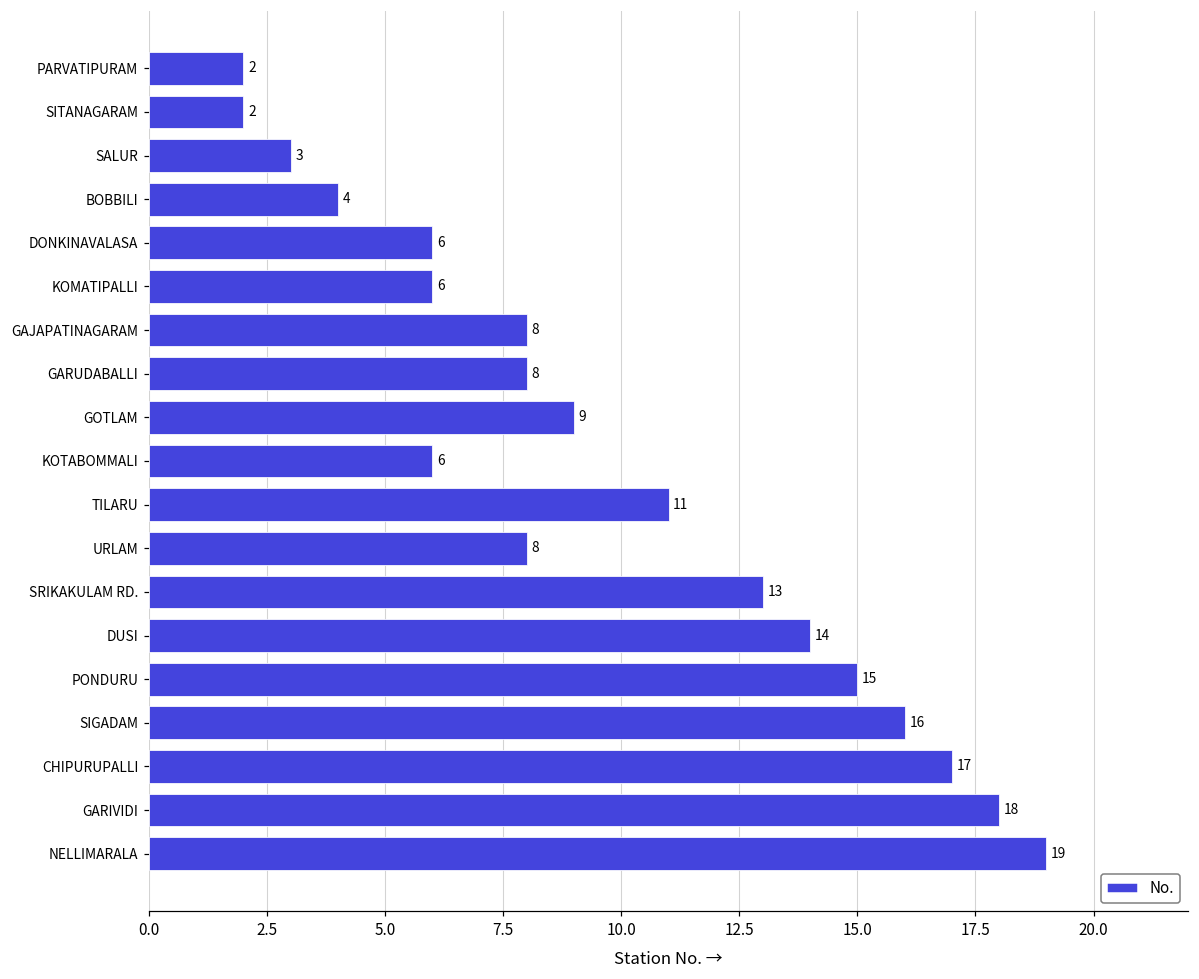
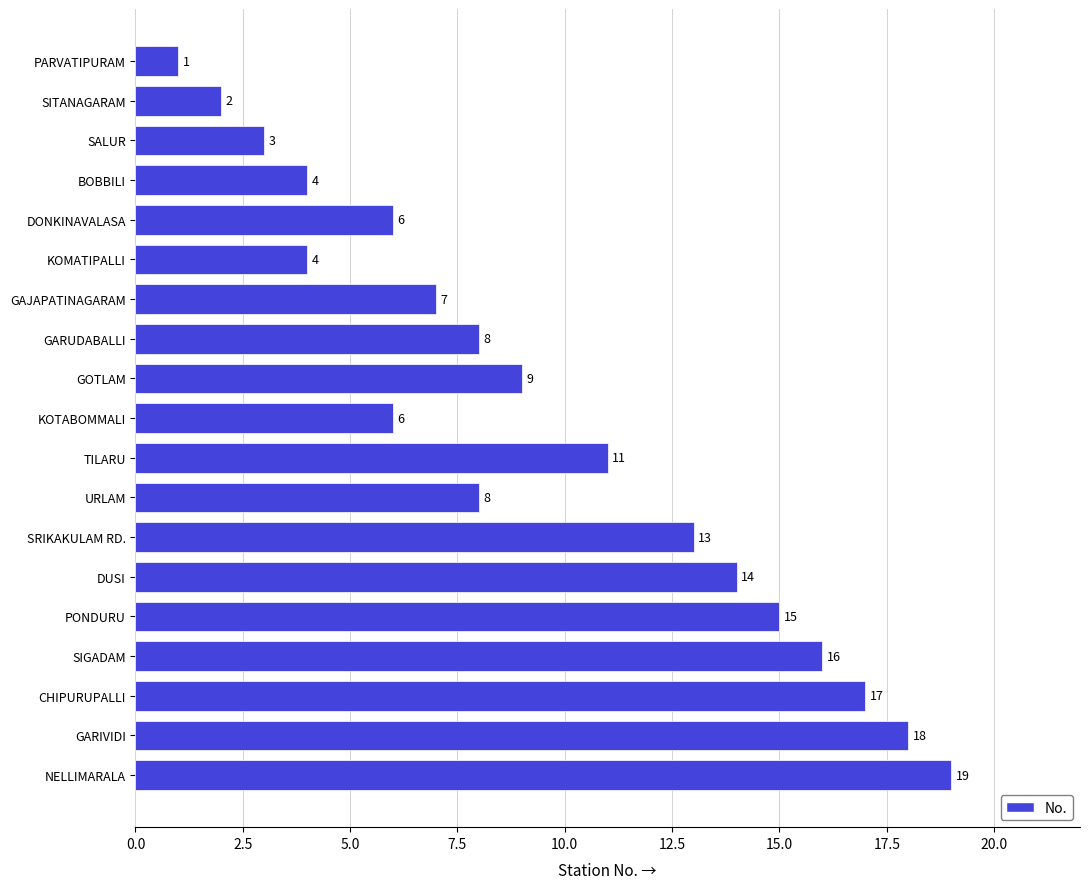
PARVATIPURAM: 2 -> 1
KOMATIPALLI: 6 -> 4
GAJAPATINAGARAM: 8 -> 7
